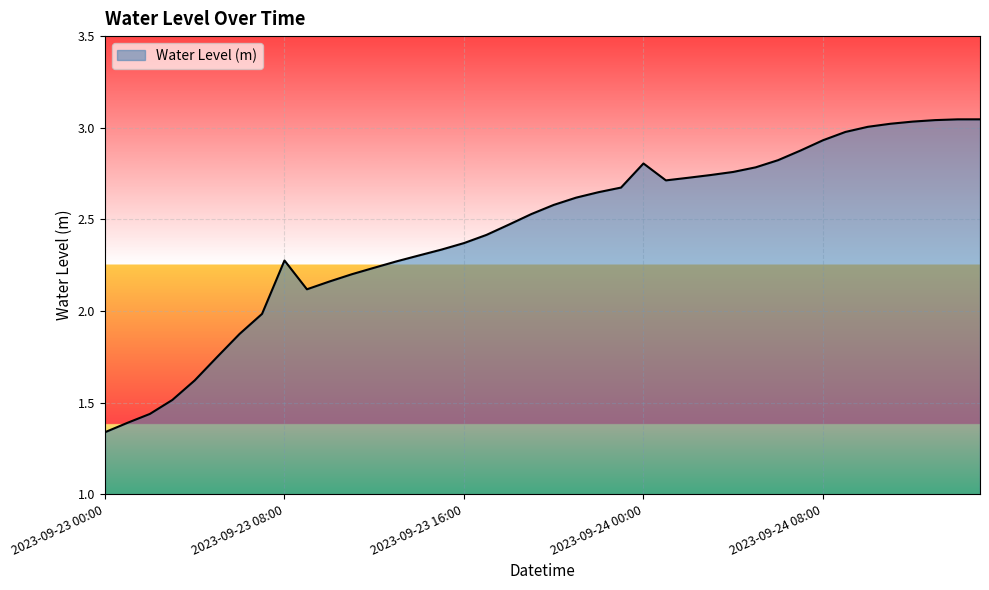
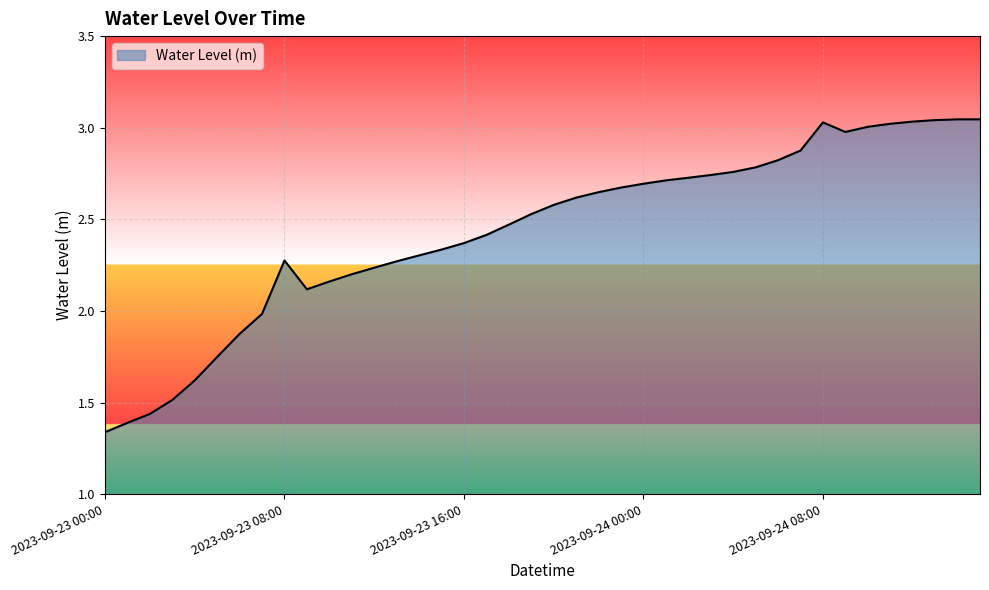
2023-09-24 00:00: 2.80 -> 2.69
2023-09-24 08:00: 2.93 -> 3.03
